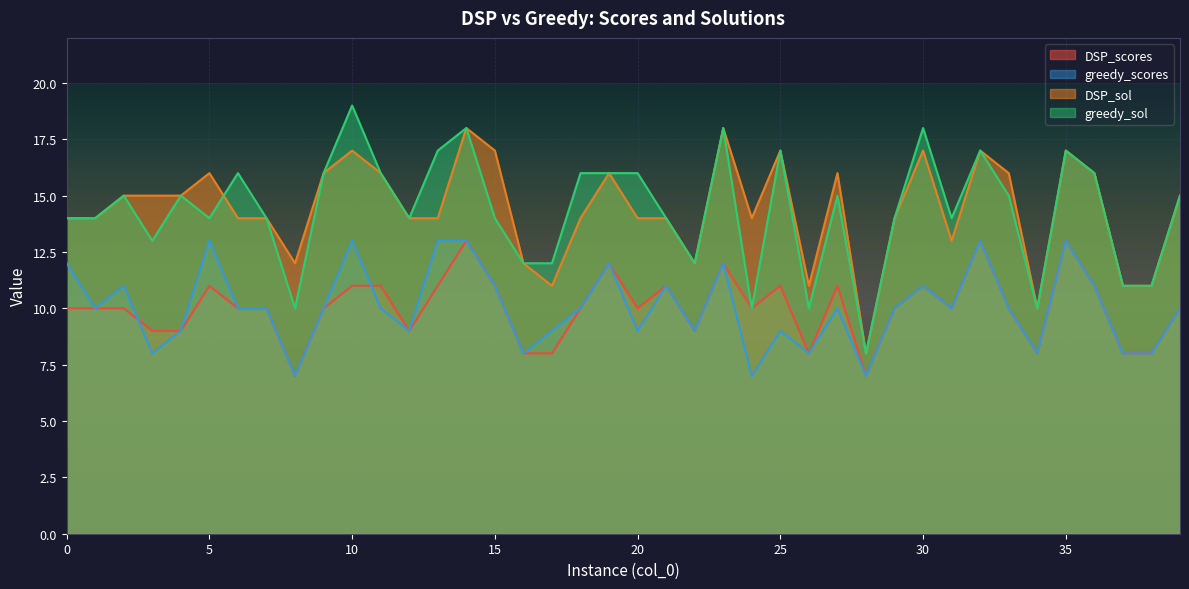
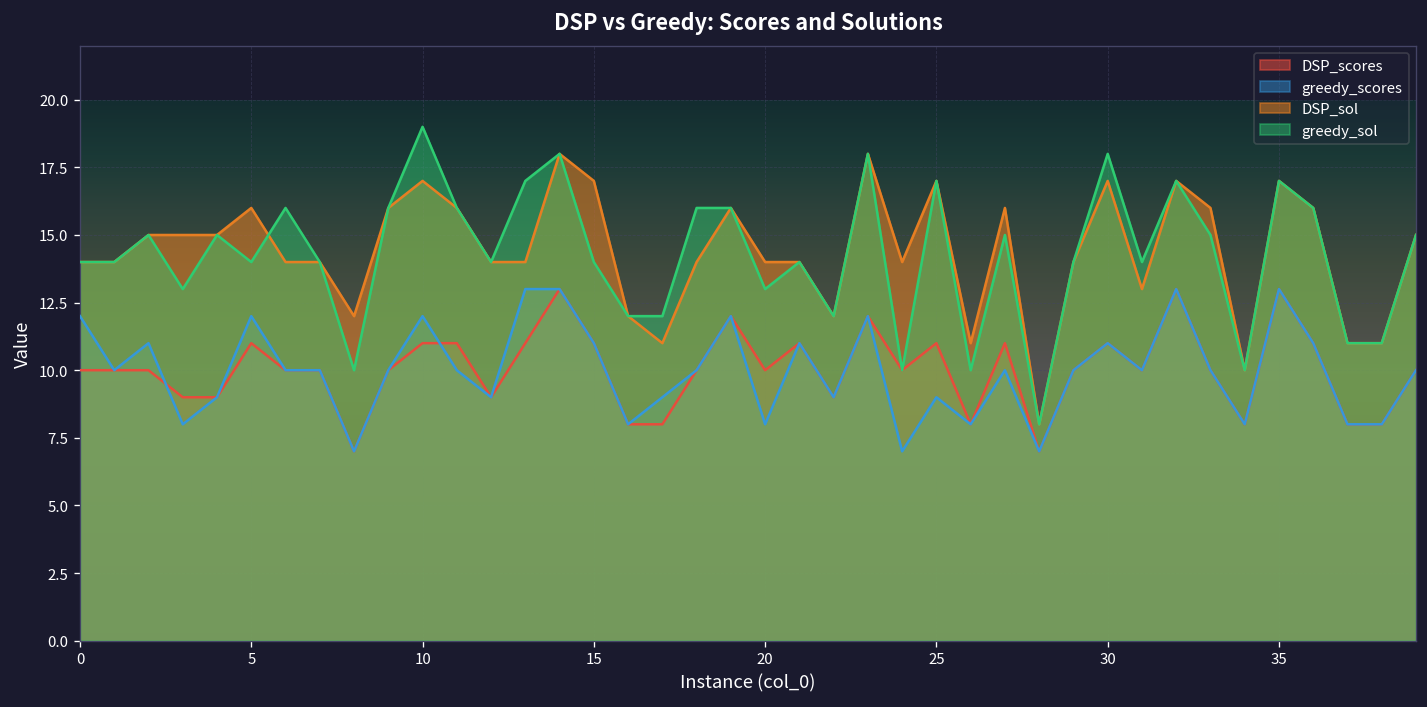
greedy_scores, 5: 13 -> 12
greedy_scores, 10: 13 -> 12
greedy_scores, 20: 9 -> 8
greedy_sol, 20: 16 -> 13
